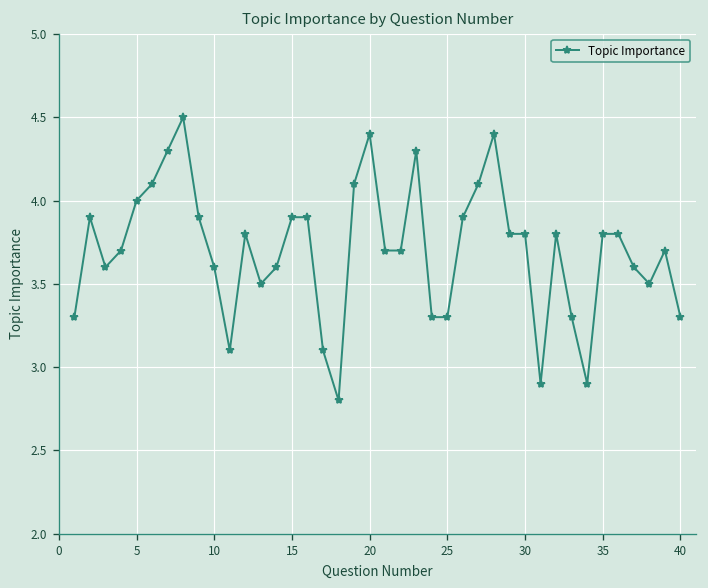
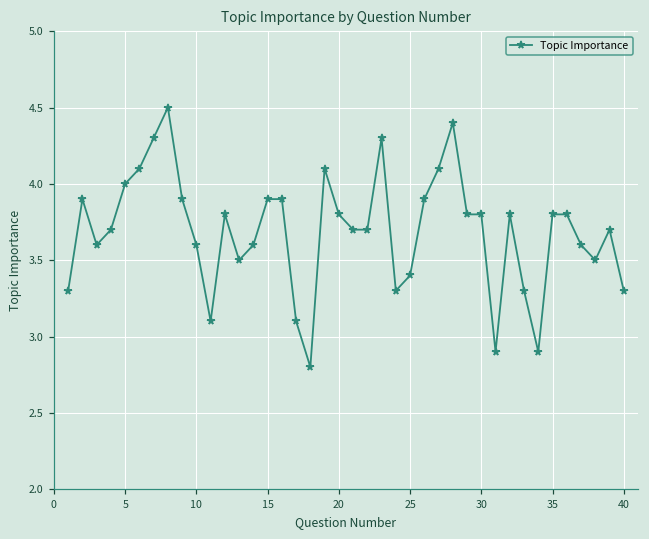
20: 4.4 -> 3.8
25: 3.3 -> 3.4
